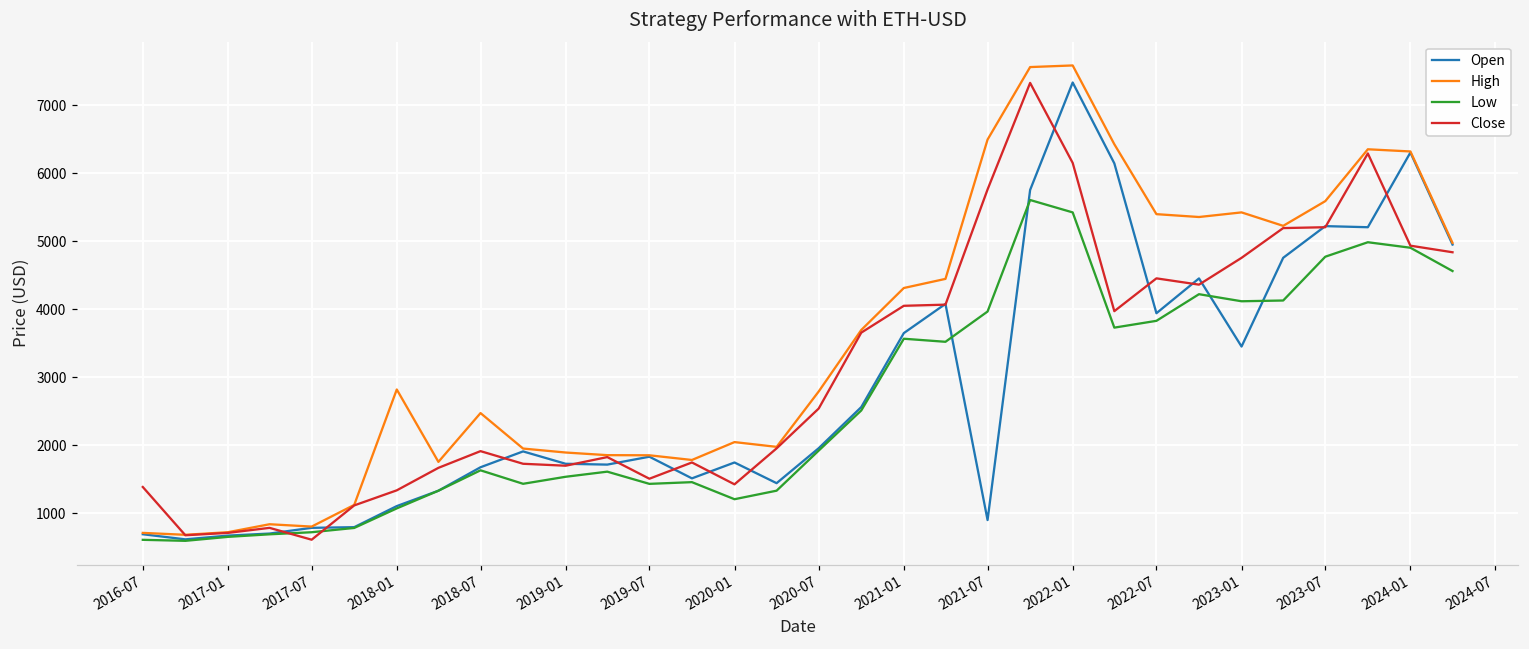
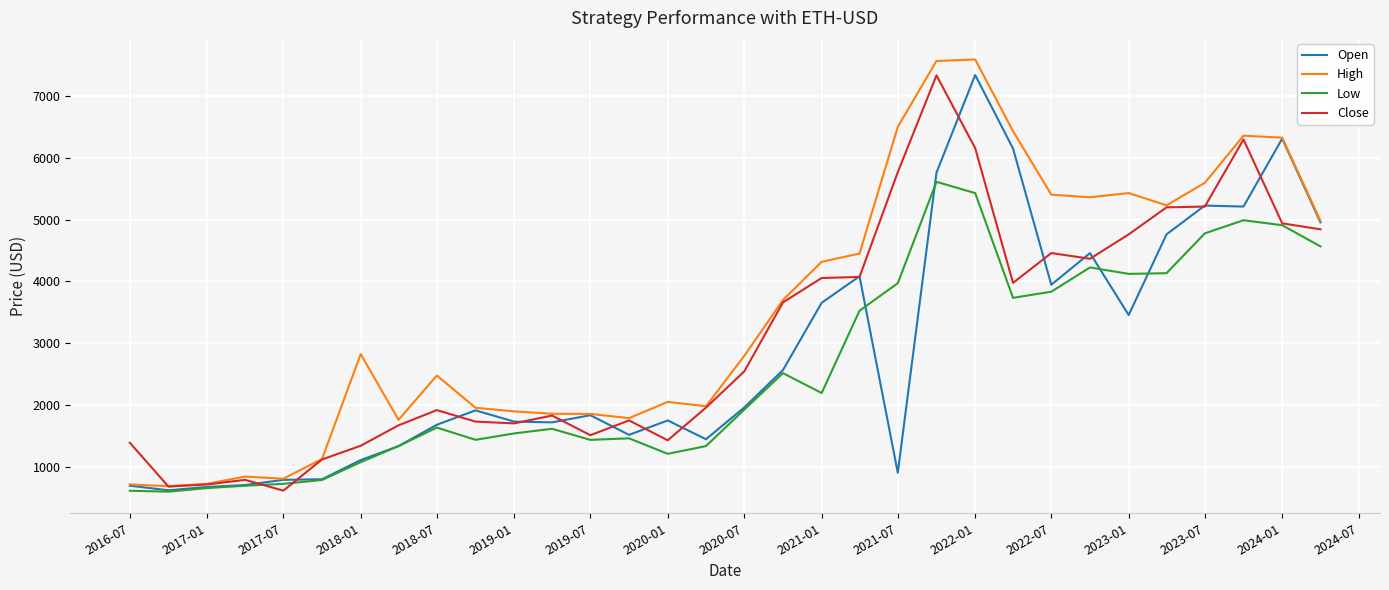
Low, 2021-01: 3600 -> 2200
